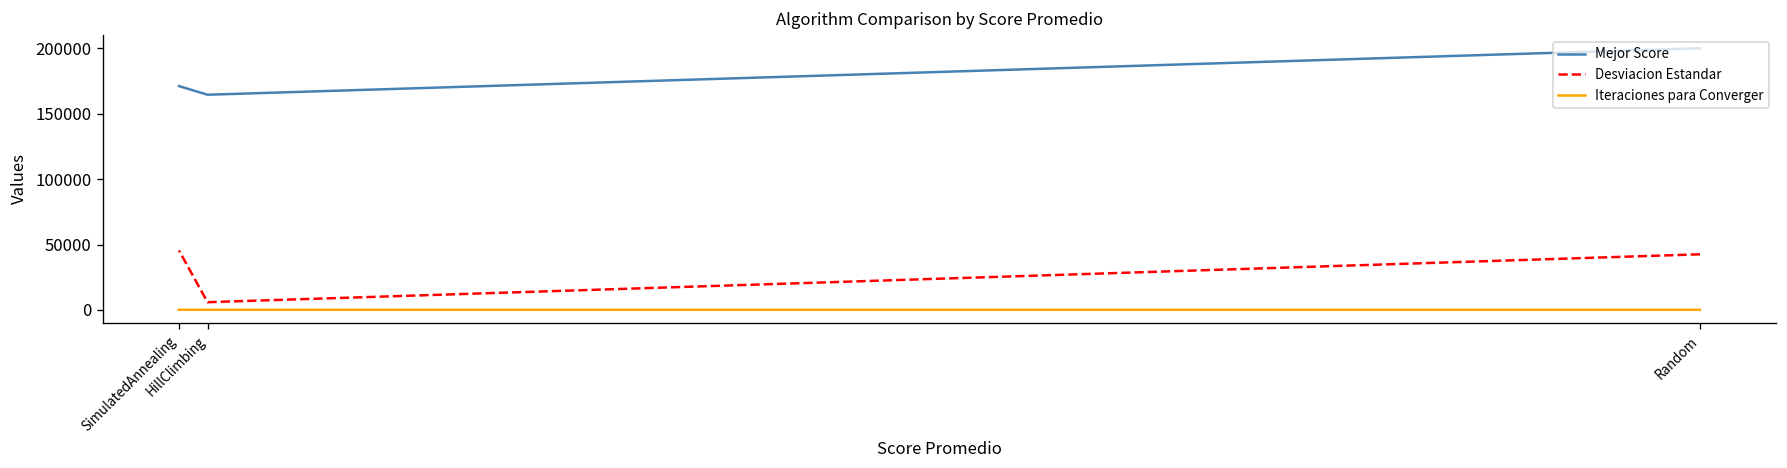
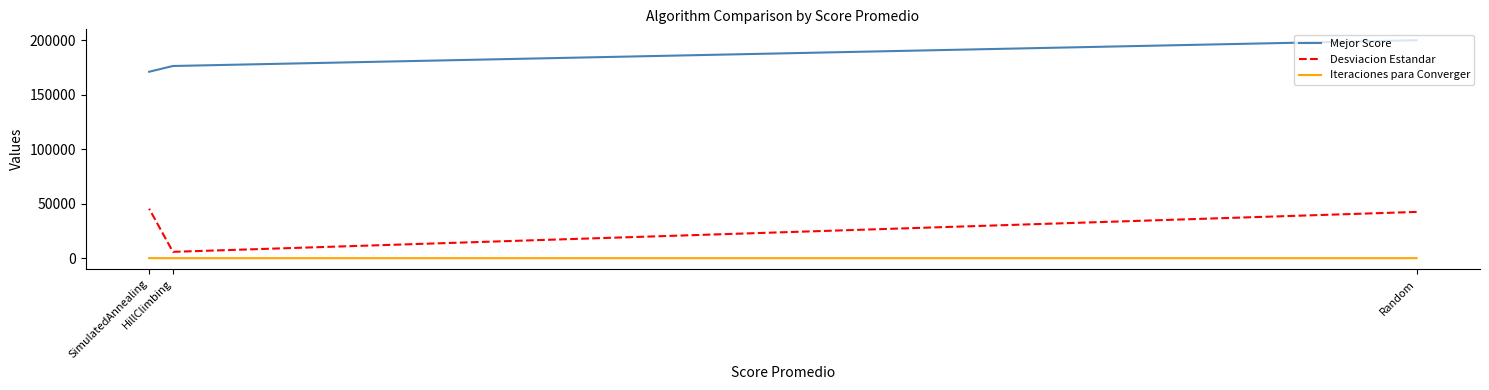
Mejor Score, HillClimbing: 165000 -> 176000
